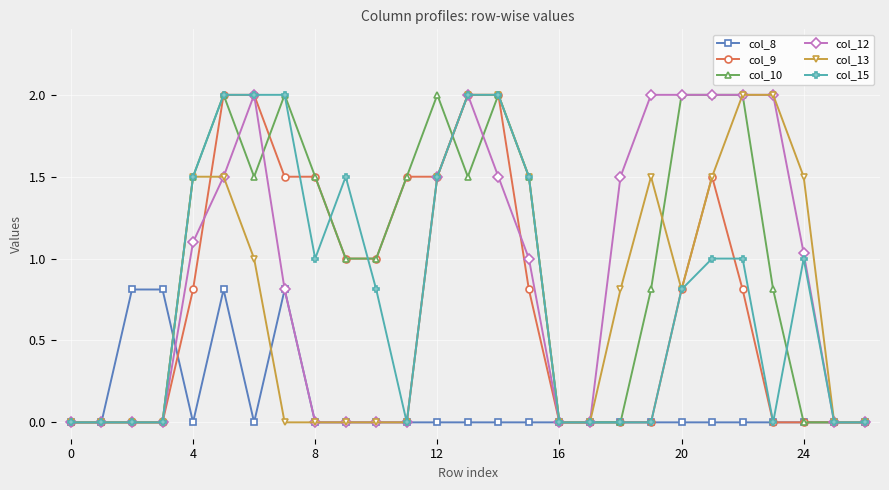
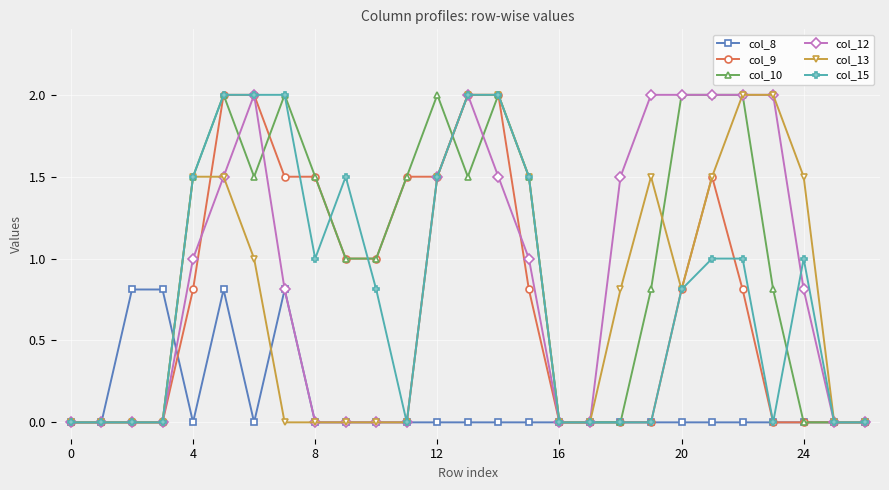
col_12, 4: 1.1 -> 1.0
col_12, 24: 1.03 -> 0.81
